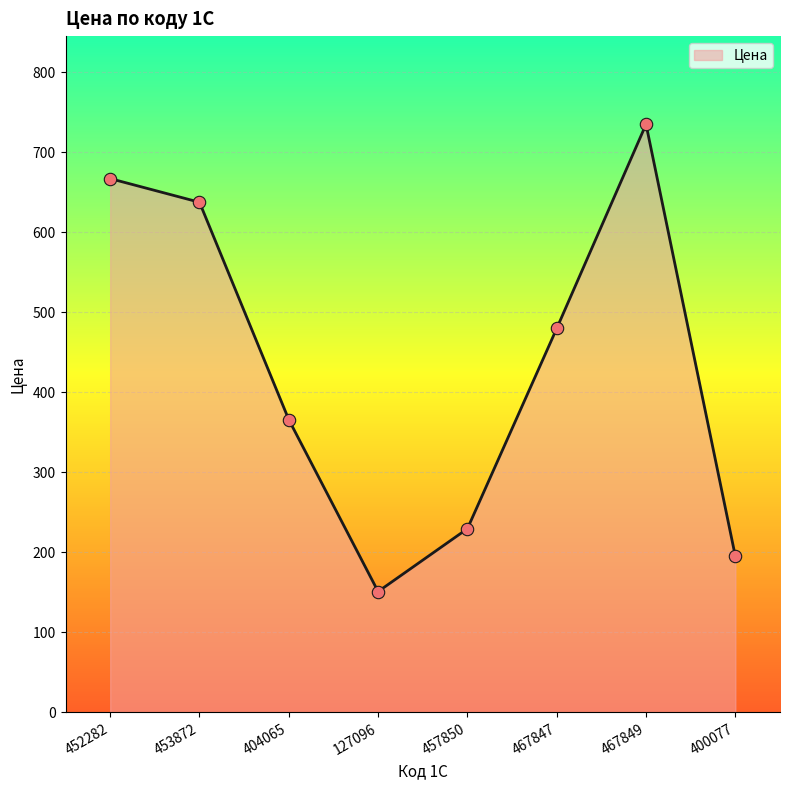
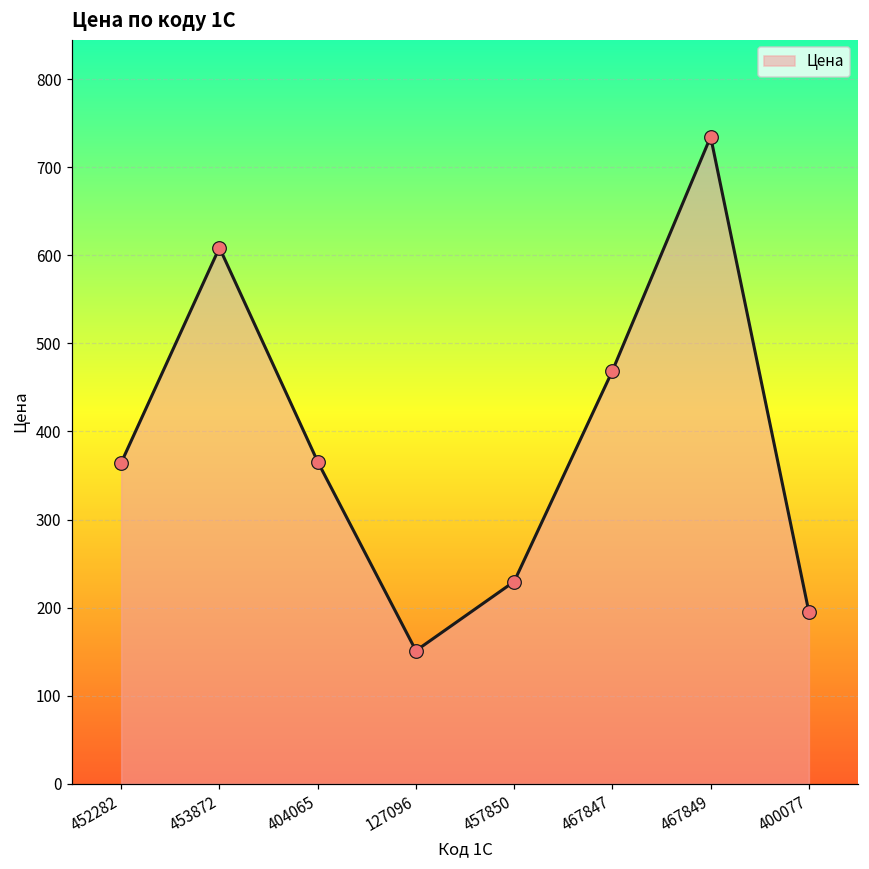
452282: 670 -> 360
453872: 640 -> 610
467847: 480 -> 470
